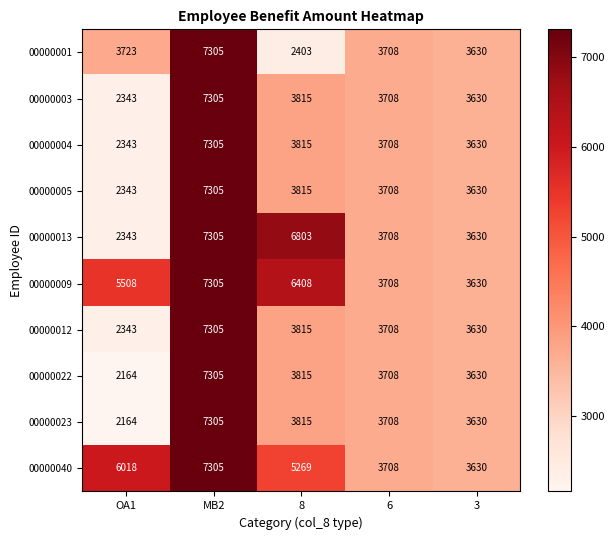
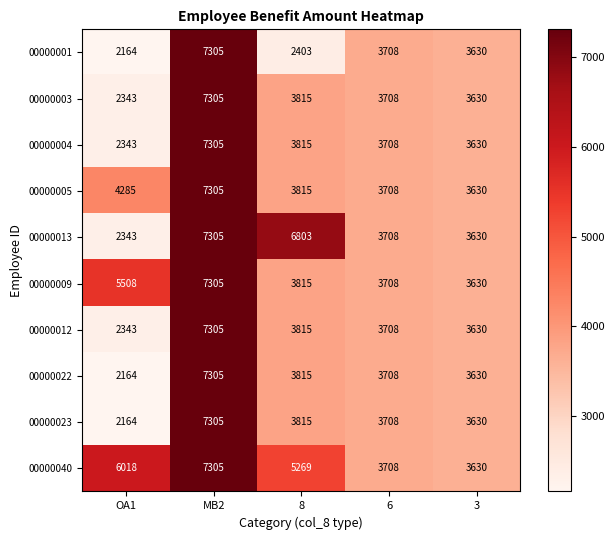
00000001, OA1: 3723 -> 2164
00000005, OA1: 2343 -> 4285
00000009, 8: 6408 -> 3815
